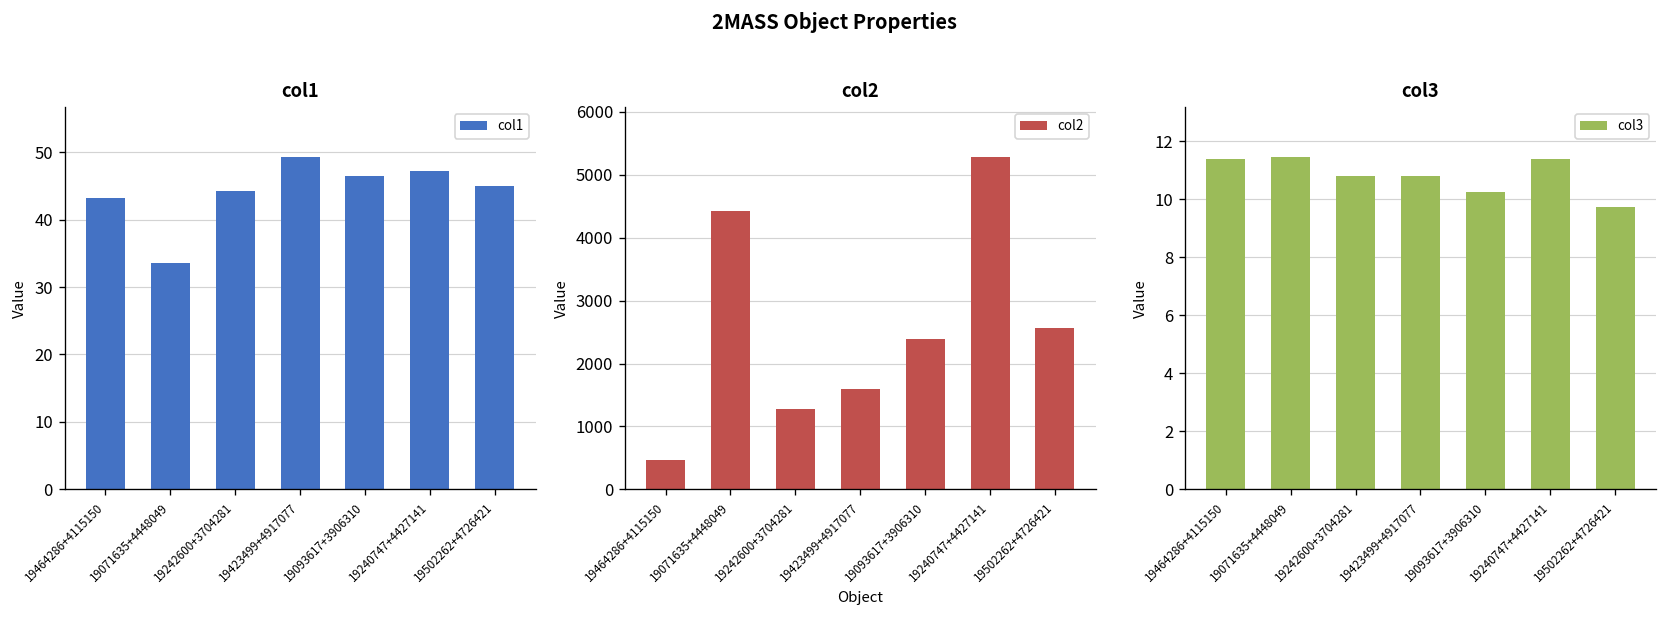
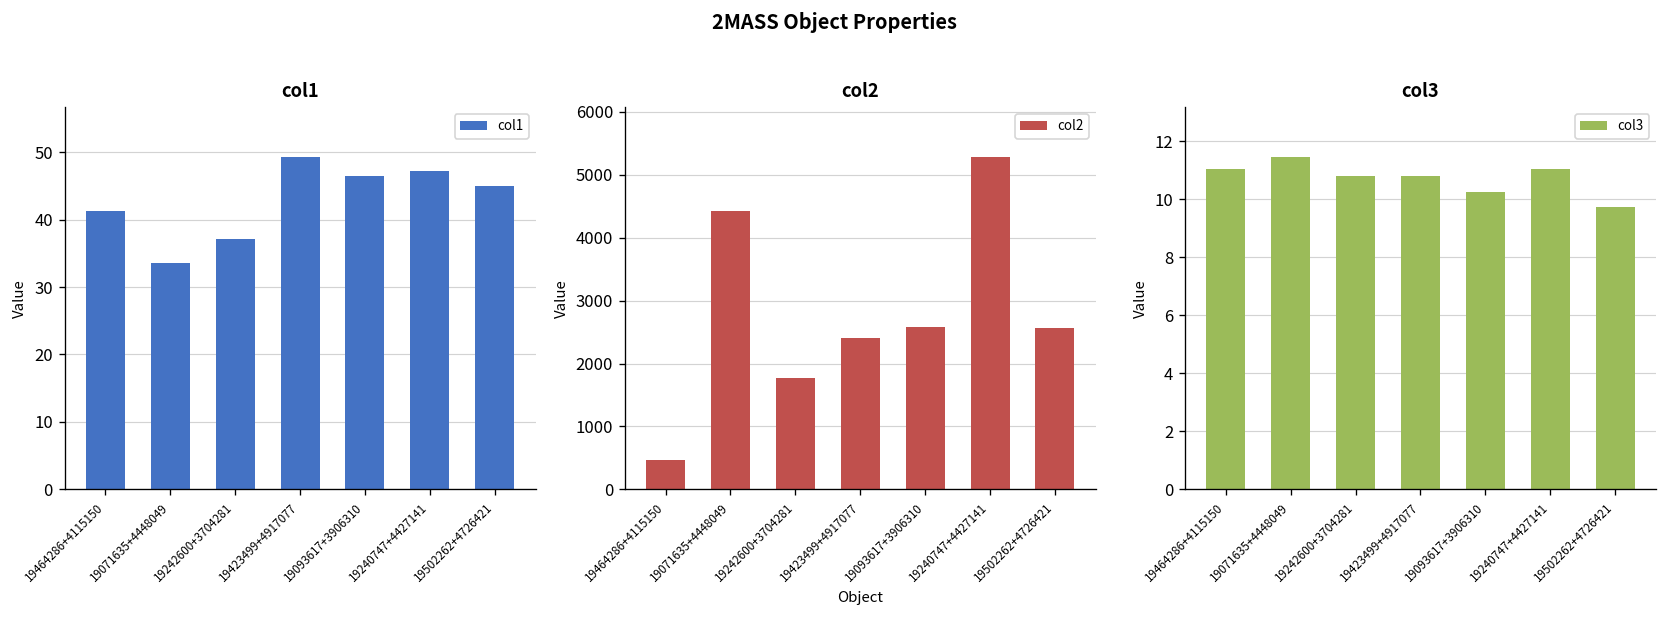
col1, 19464286+4115150: 43 -> 41
col1, 19242600+3704281: 44 -> 37
col2, 19242600+3704281: 1300 -> 1800
col2, 19423499+4917077: 1600 -> 2400
col2, 19093617+3906310: 2400 -> 2600
col3, 19464286+4115150: 11.4 -> 11.0
col3, 19240747+4427141: 11.4 -> 11.0
